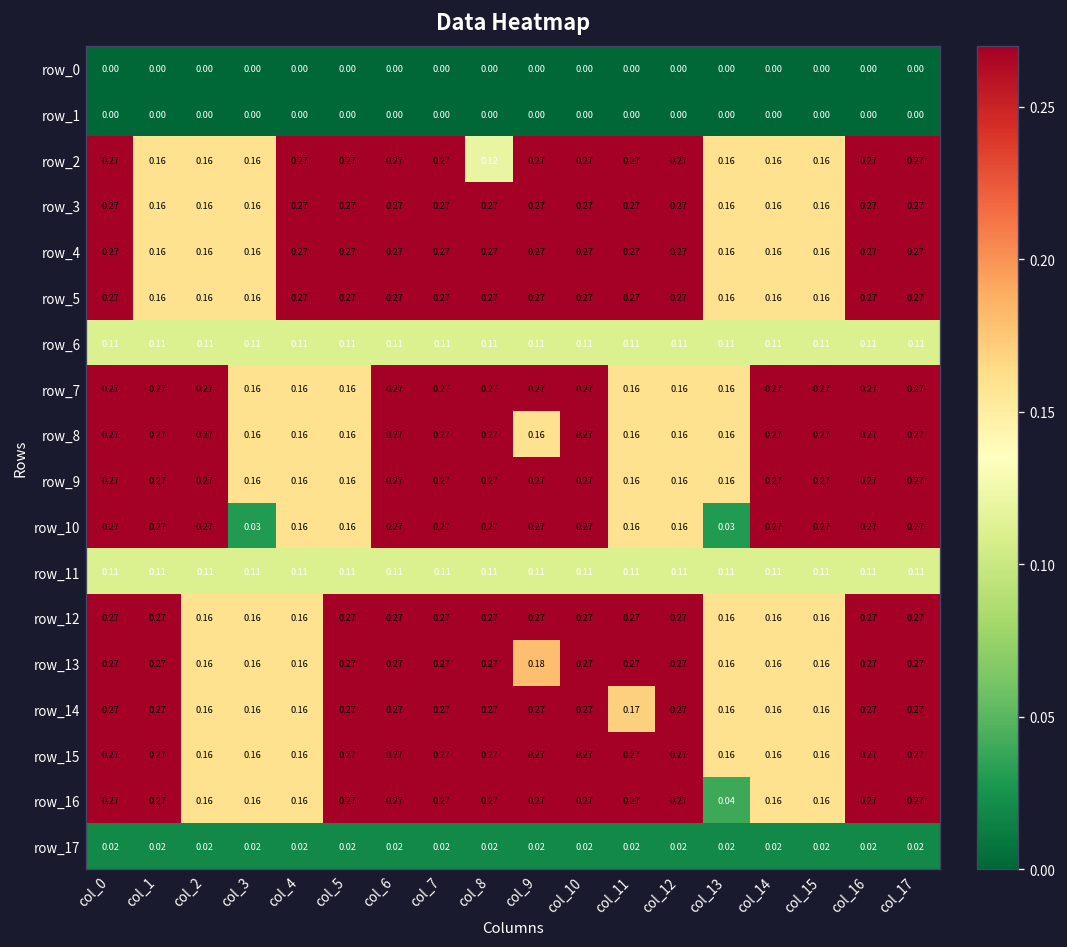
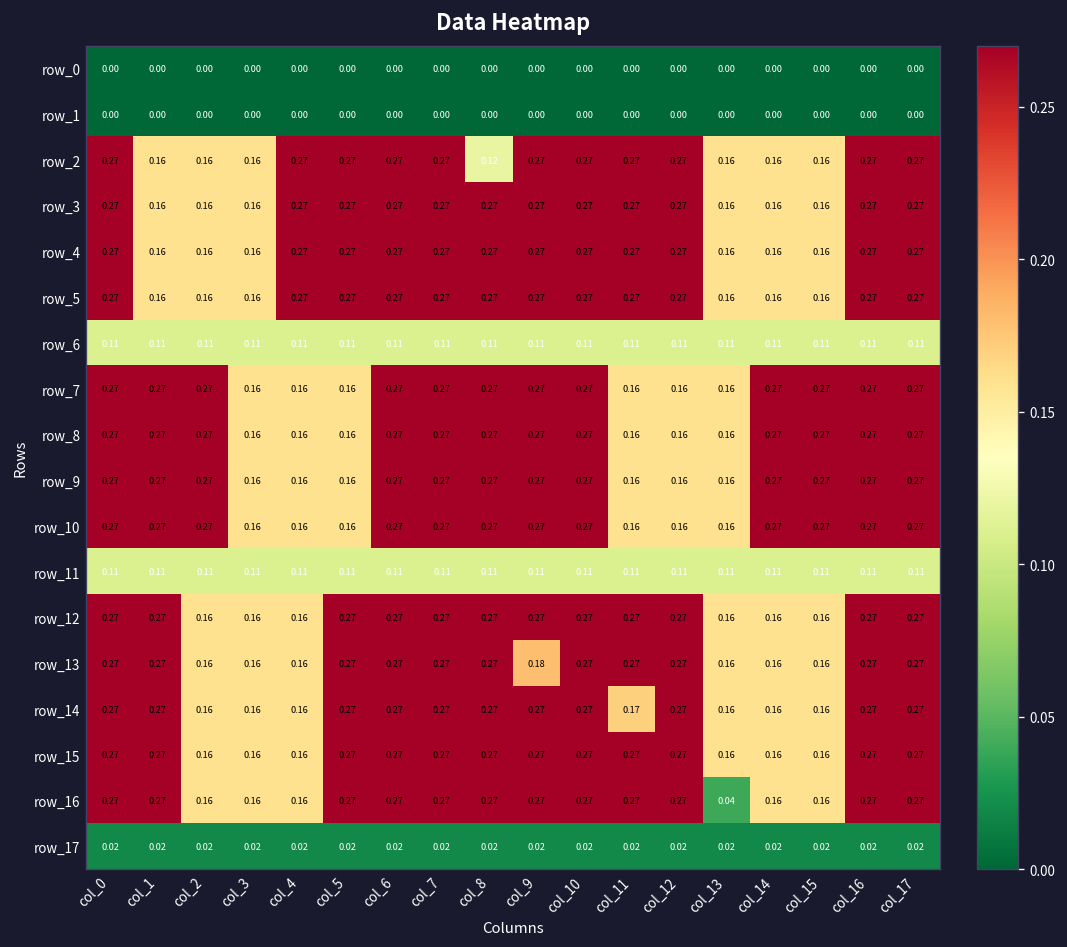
row_8, col_9: 0.16 -> 0.27
row_10, col_3: 0.03 -> 0.16
row_10, col_13: 0.03 -> 0.16
